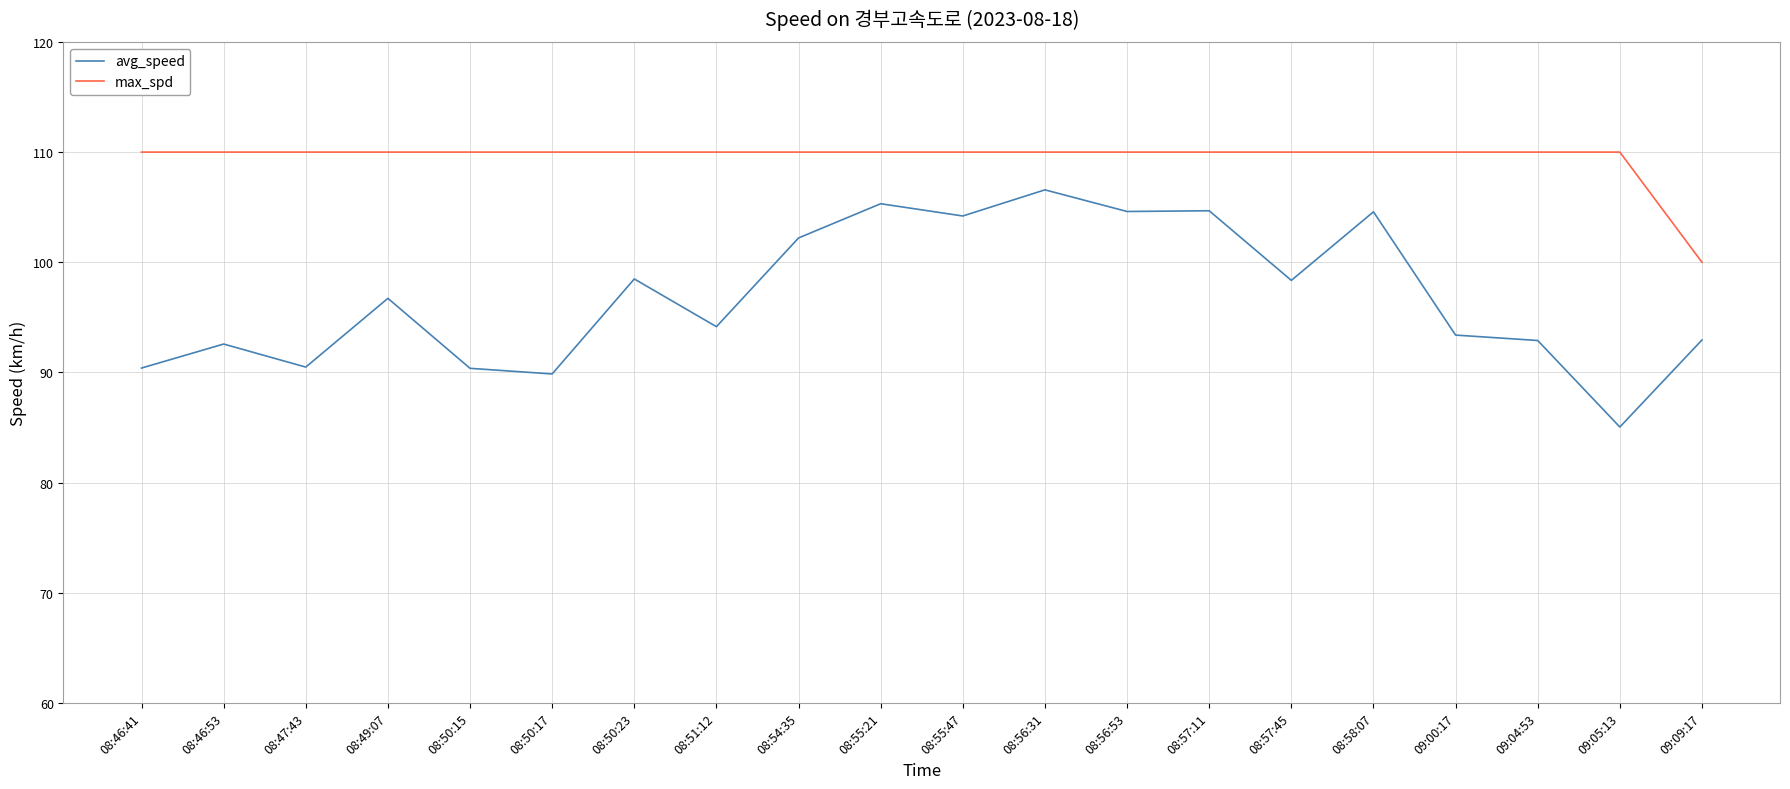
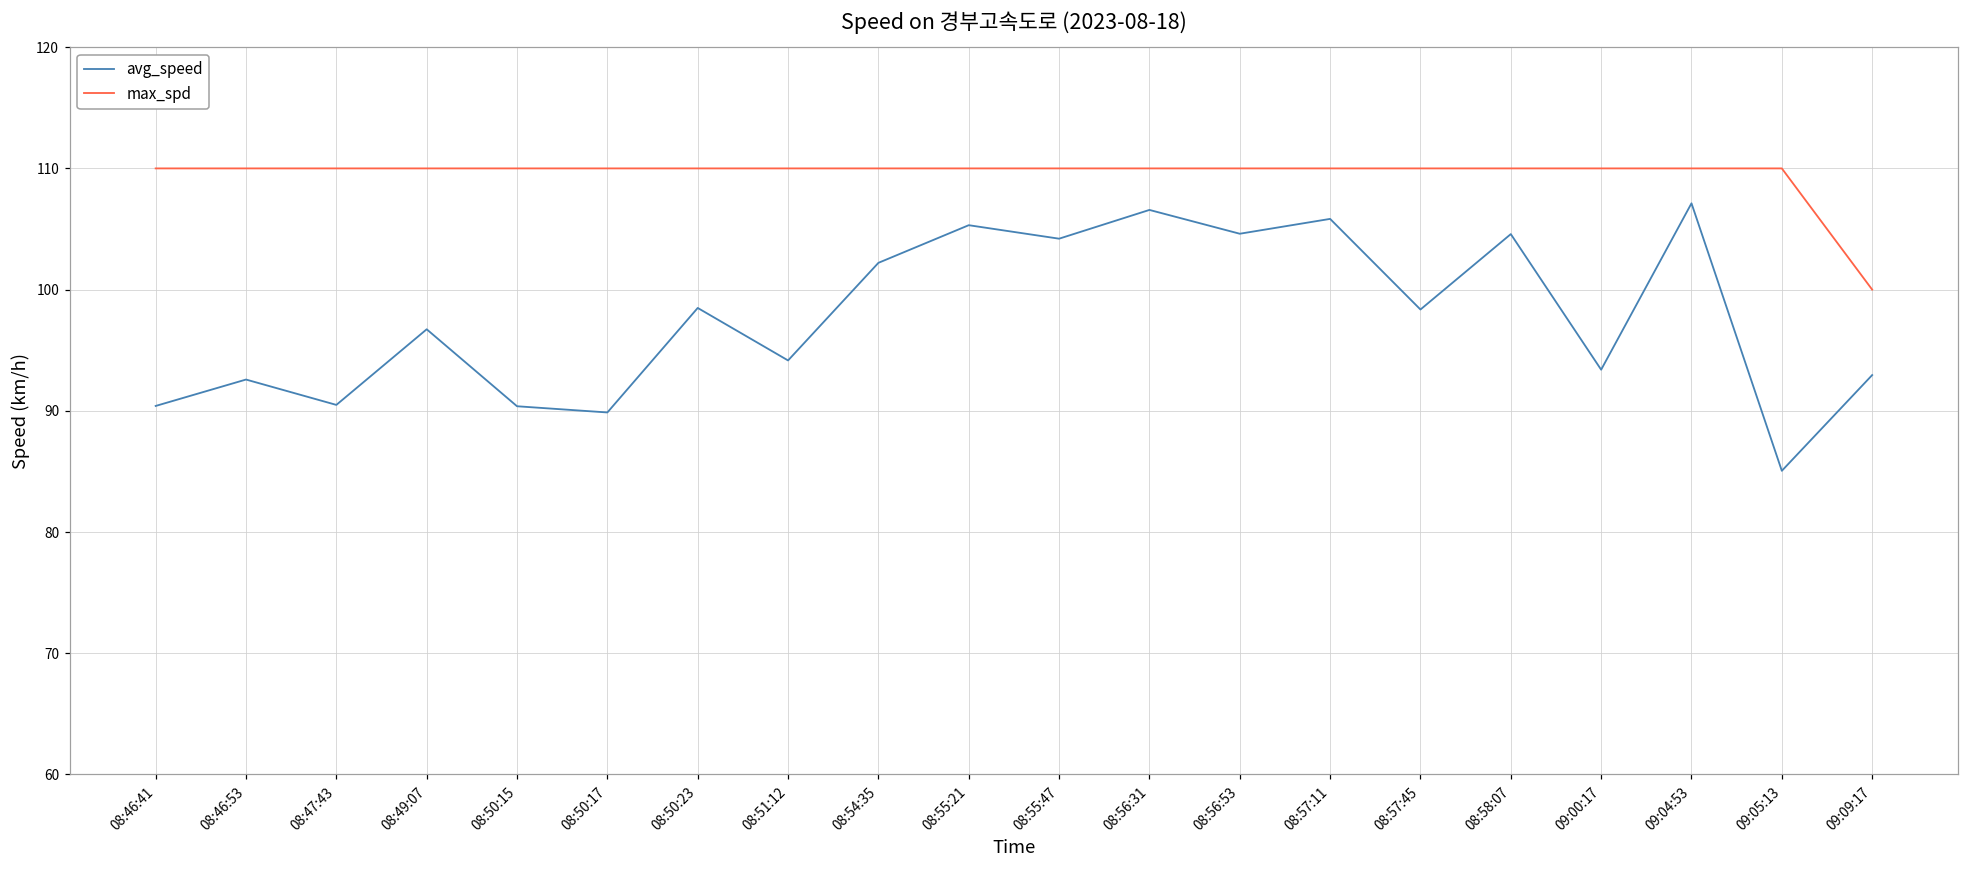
avg_speed, 08:57:11: 104.7 -> 105.8
avg_speed, 09:04:53: 92.9 -> 107.1
